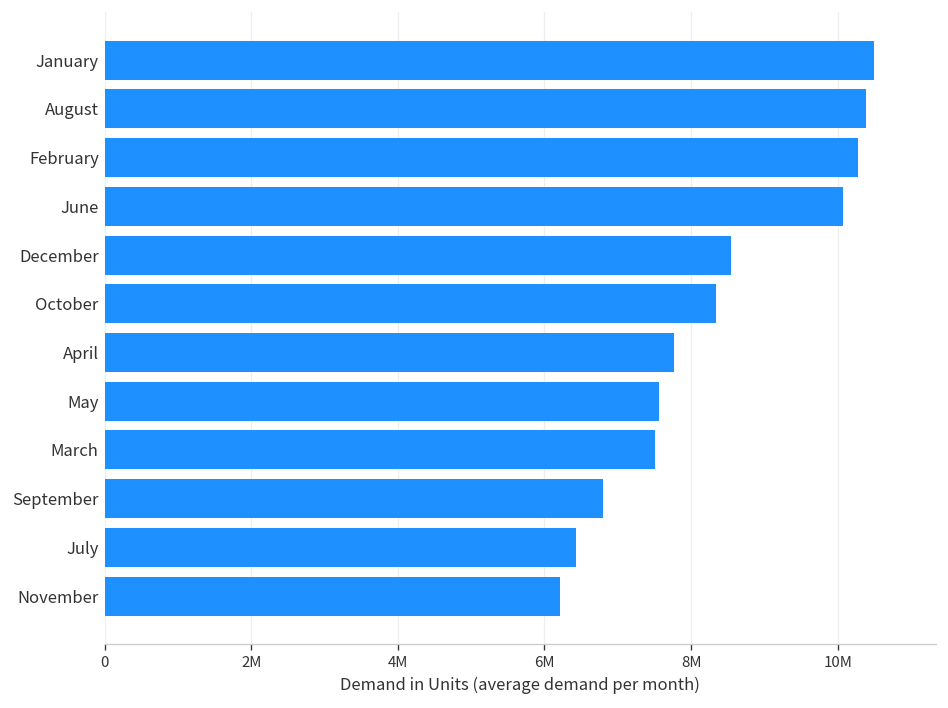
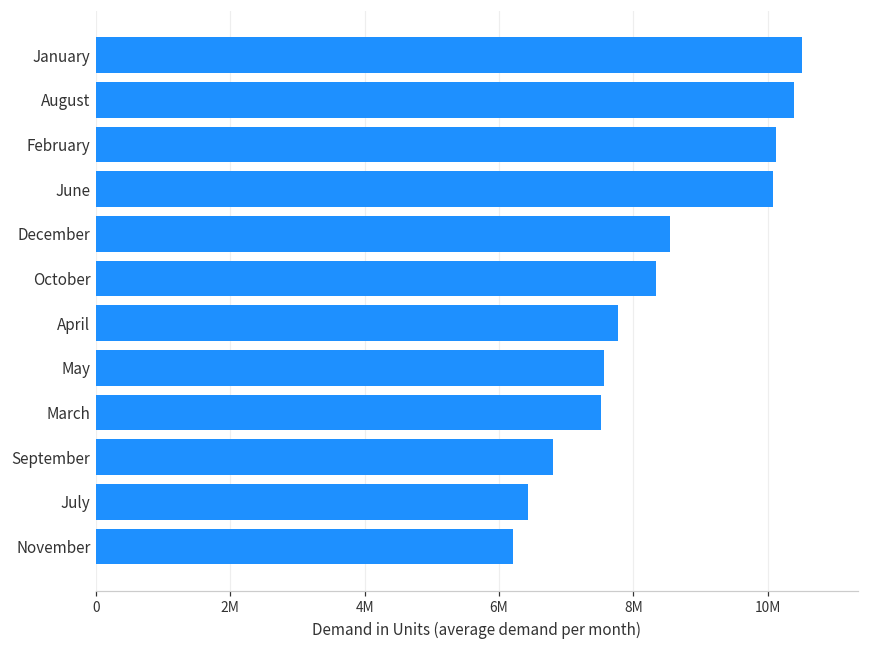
February: 10300000 -> 10100000
